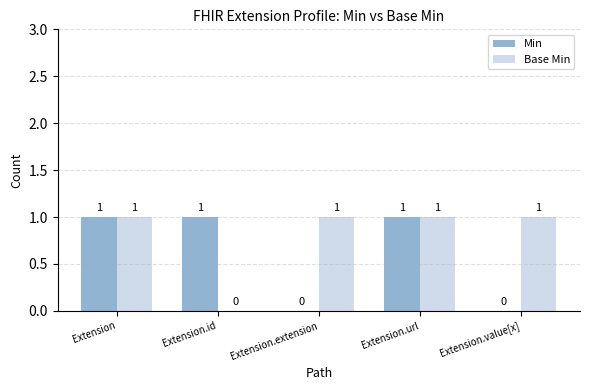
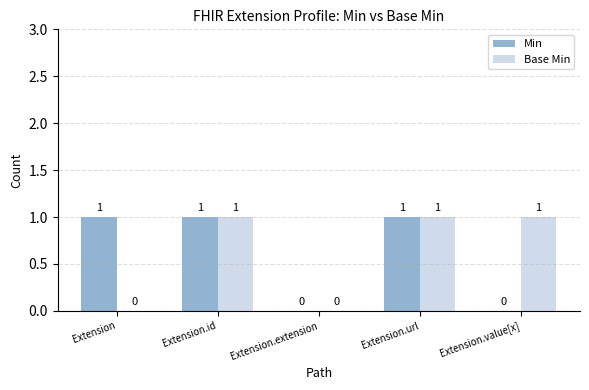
Base Min, Extension: 1 -> 0
Base Min, Extension.id: 0 -> 1
Base Min, Extension.extension: 1 -> 0
